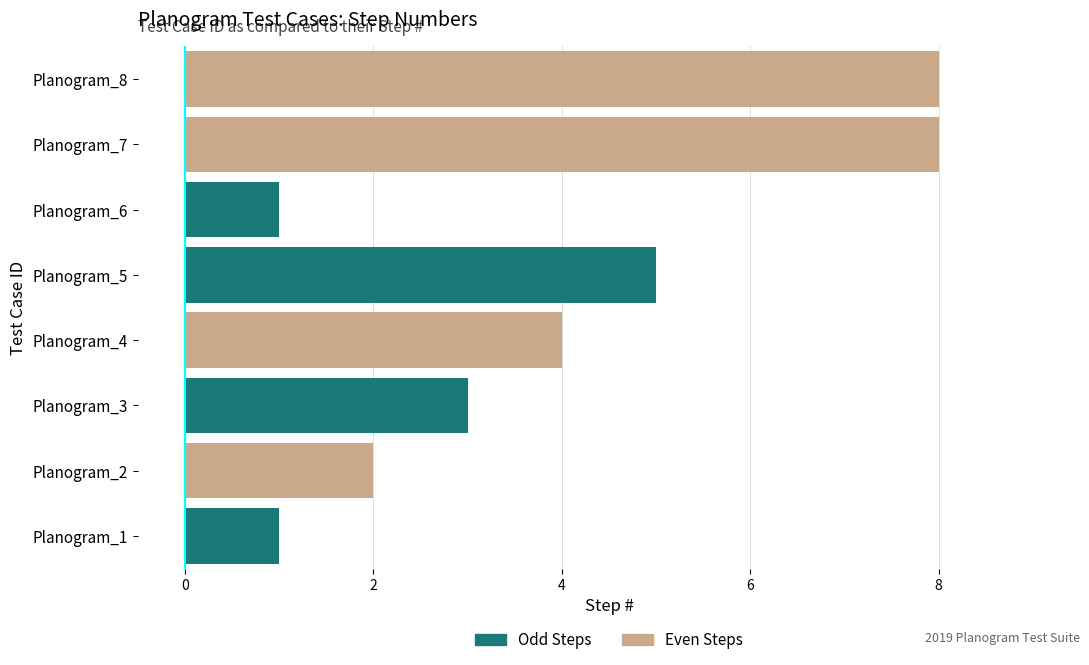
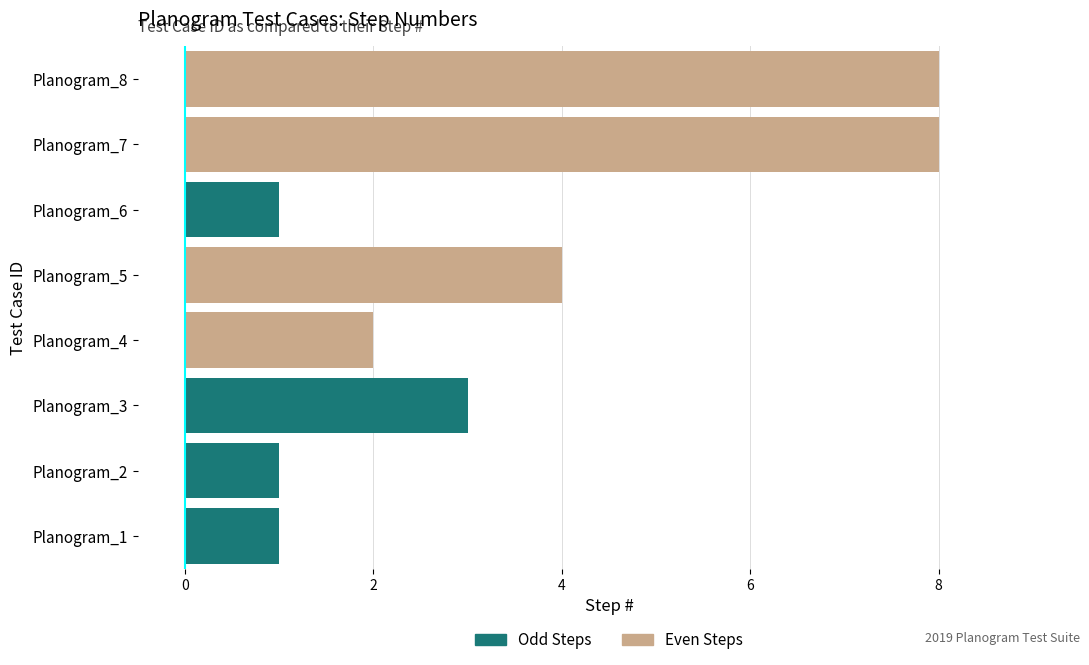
Planogram_5: 5 -> 4
Planogram_4: 4 -> 2
Planogram_2: 2 -> 1
